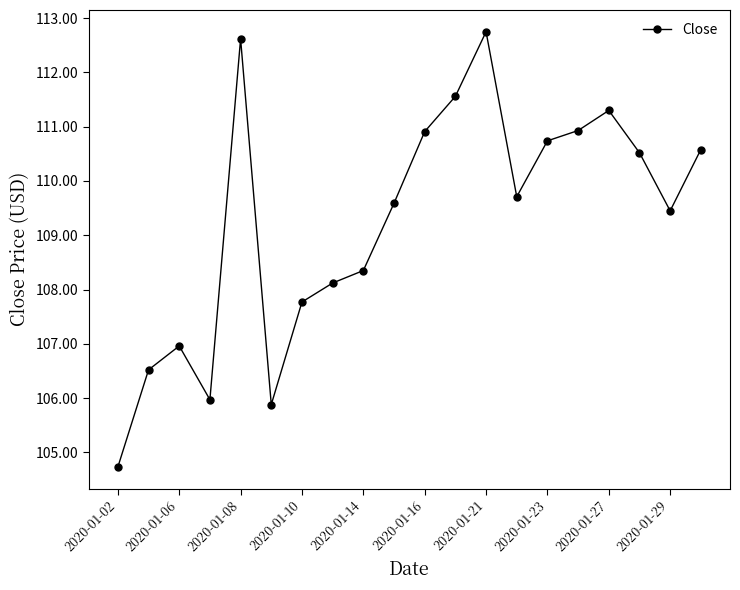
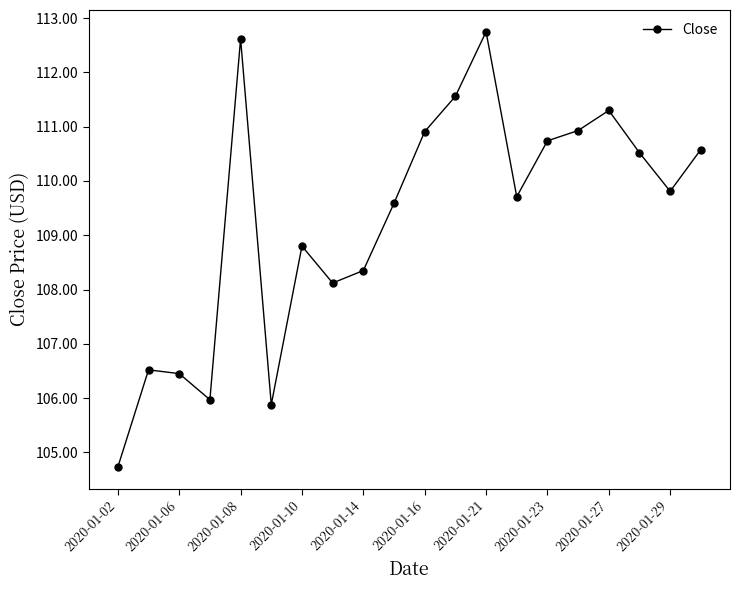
2020-01-06: 107.0 -> 106.5
2020-01-10: 107.8 -> 108.8
2020-01-29: 109.5 -> 109.8
